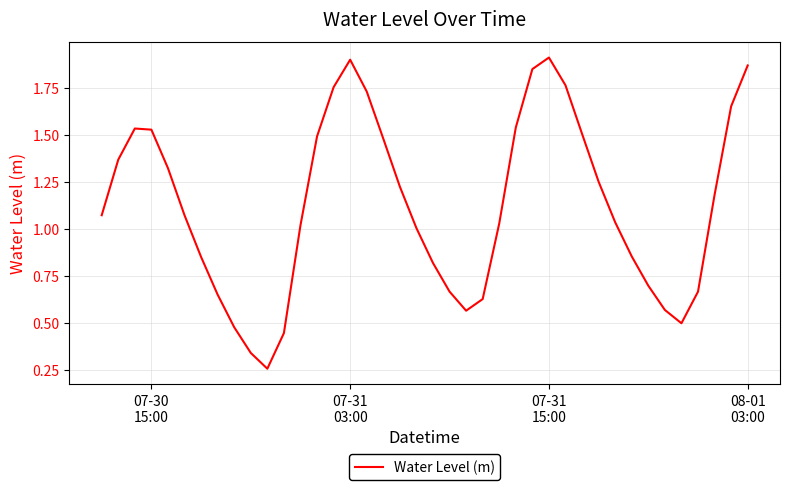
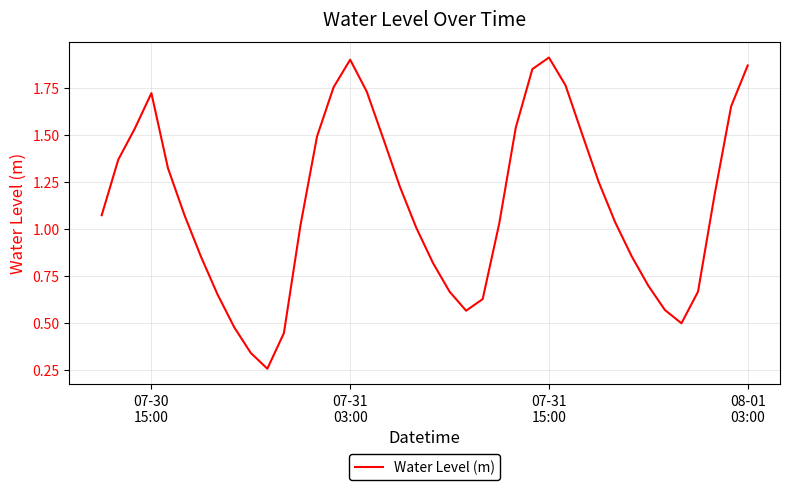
07-30 15:00: 1.53 -> 1.72
